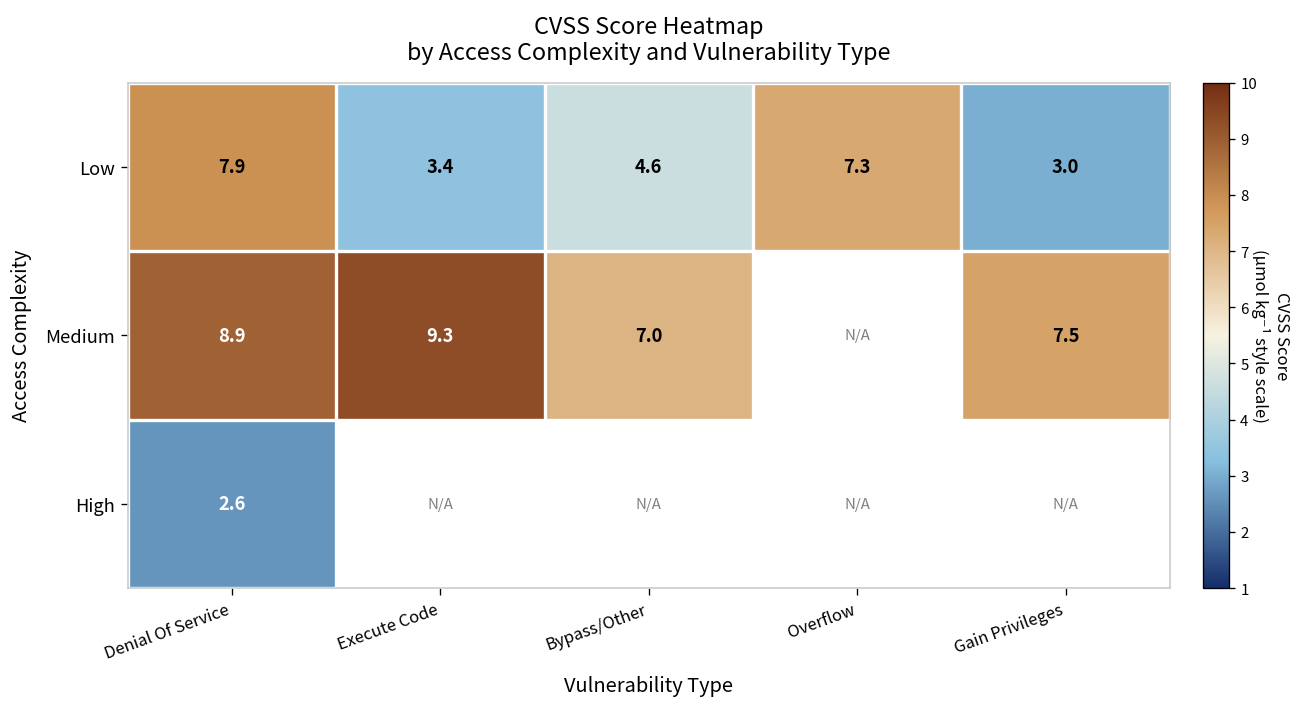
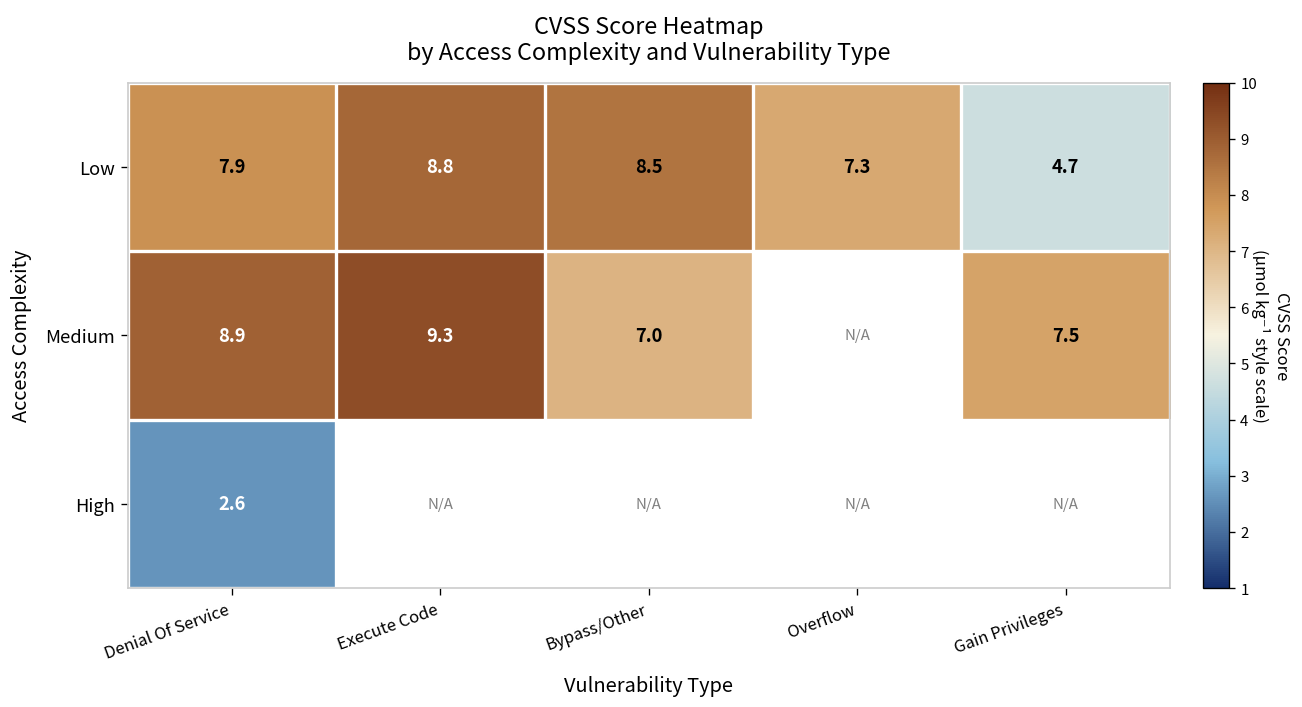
Low, Execute Code: 3.4 -> 8.8
Low, Bypass/Other: 4.6 -> 8.5
Low, Gain Privileges: 3.0 -> 4.7
